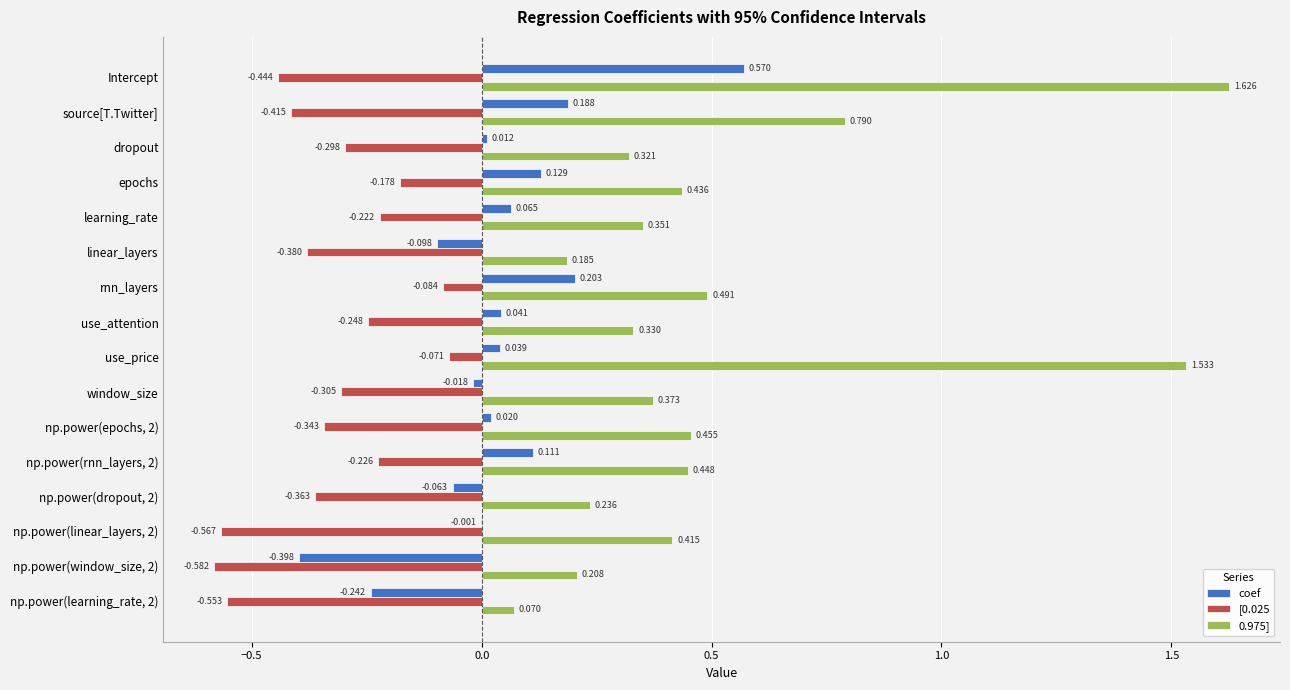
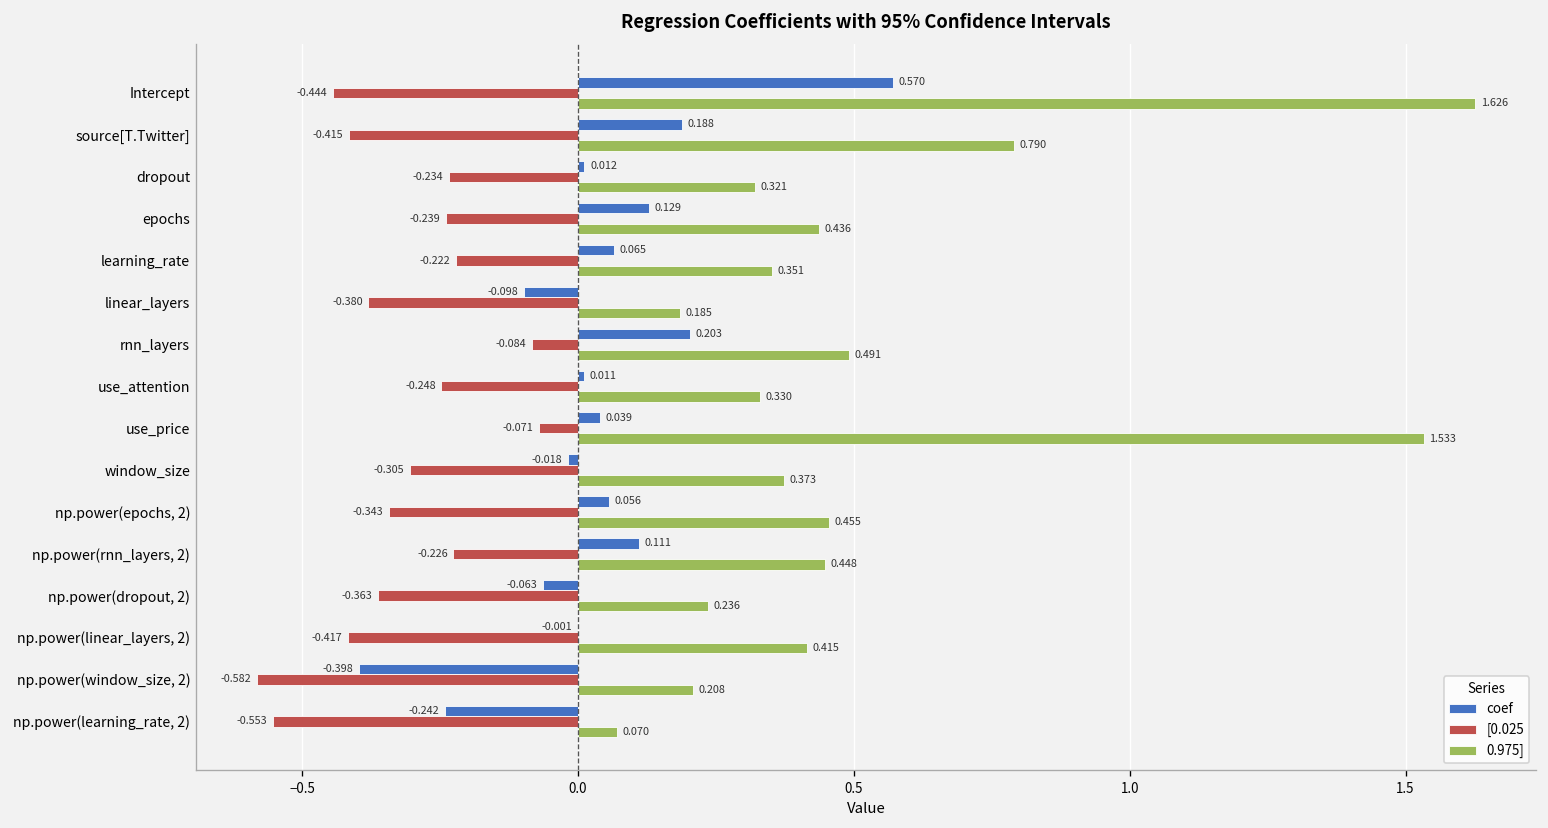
[0.025, dropout: -0.298 -> -0.234
[0.025, epochs: -0.178 -> -0.239
coef, use_attention: 0.041 -> 0.011
coef, np.power(epochs, 2): 0.020 -> 0.056
[0.025, np.power(linear_layers, 2): -0.567 -> -0.417
